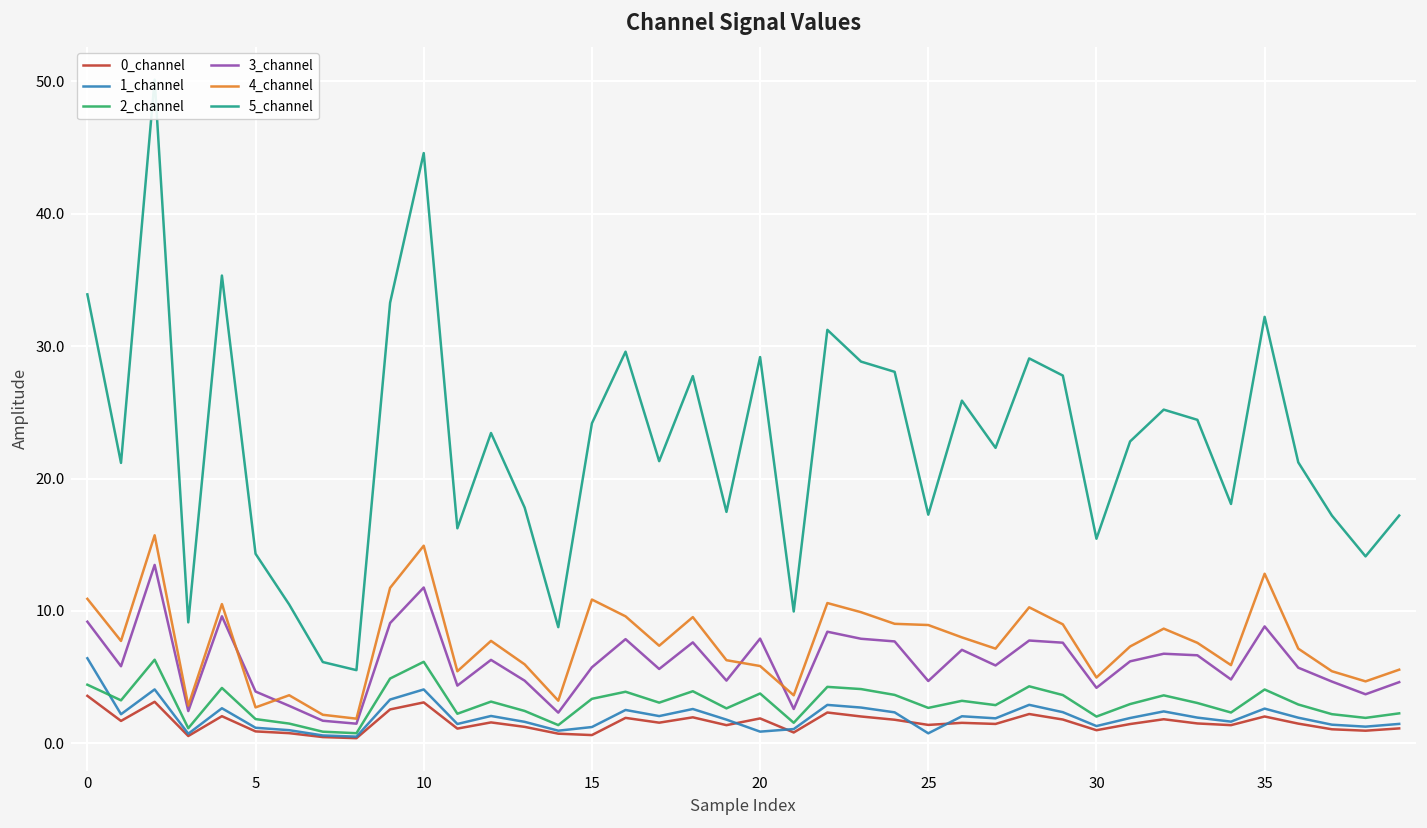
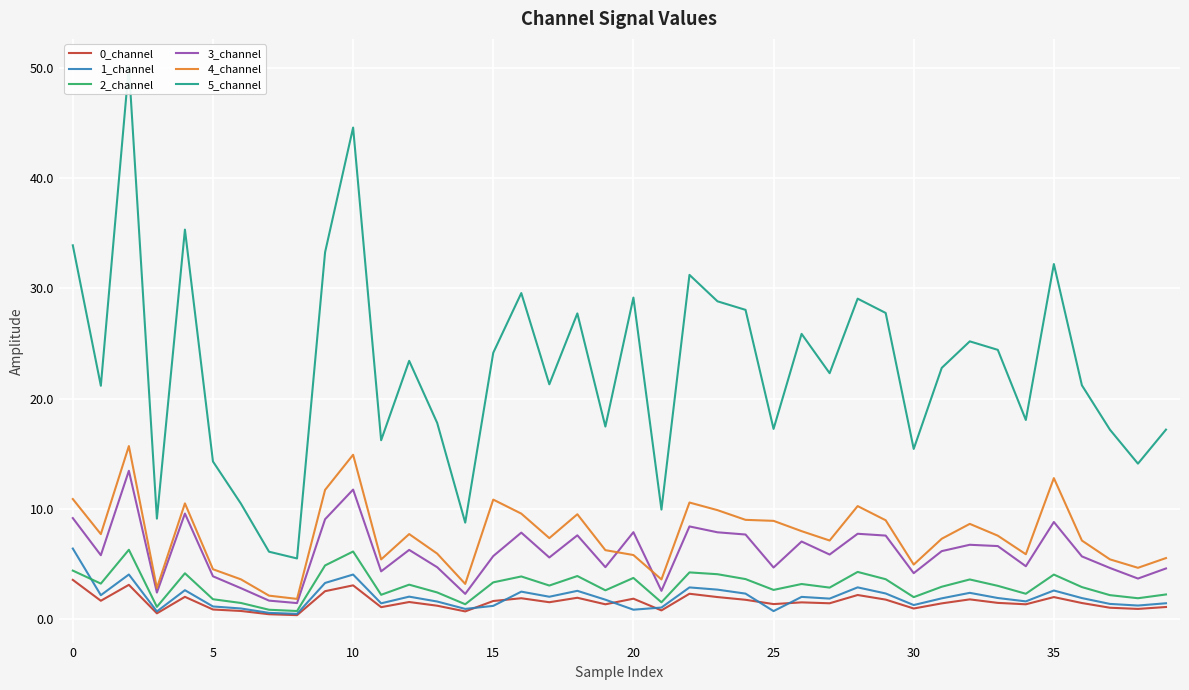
4_channel, 5: 2.7 -> 4.6
0_channel, 15: 0.6 -> 1.7
